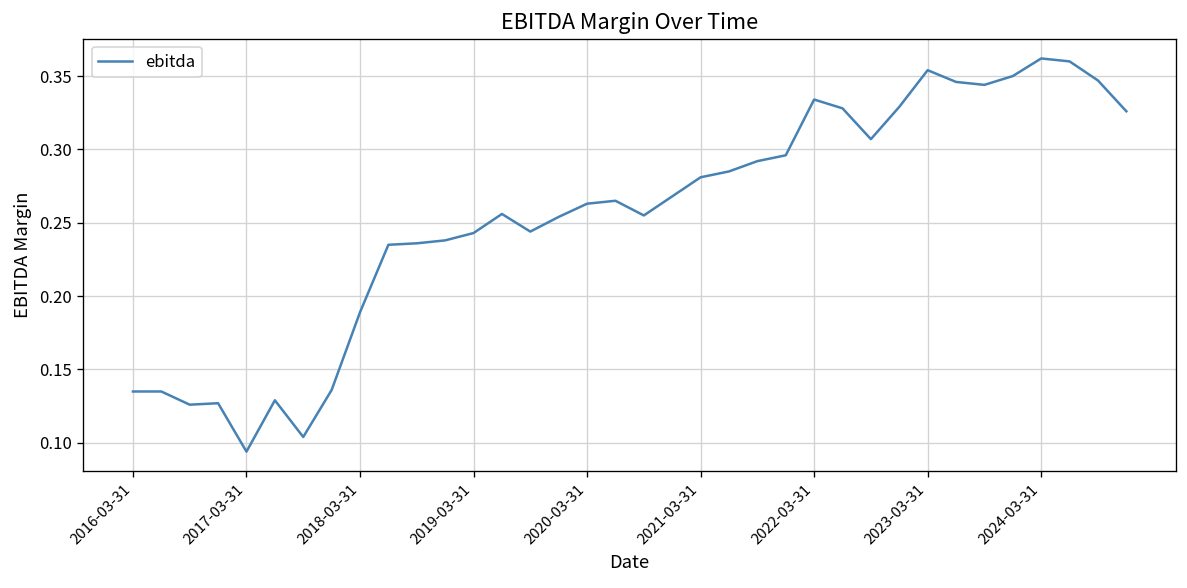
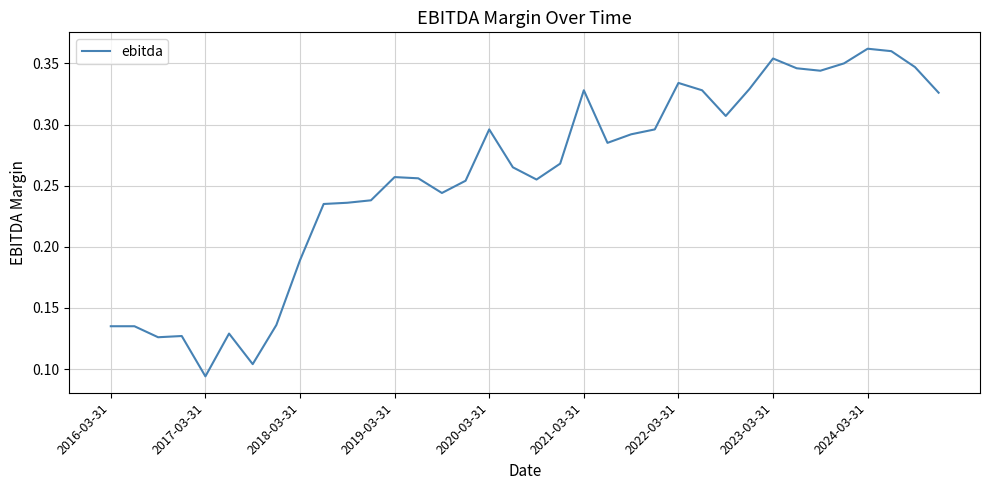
2019-03-31: 0.243 -> 0.257
2020-03-31: 0.263 -> 0.296
2021-03-31: 0.281 -> 0.328
